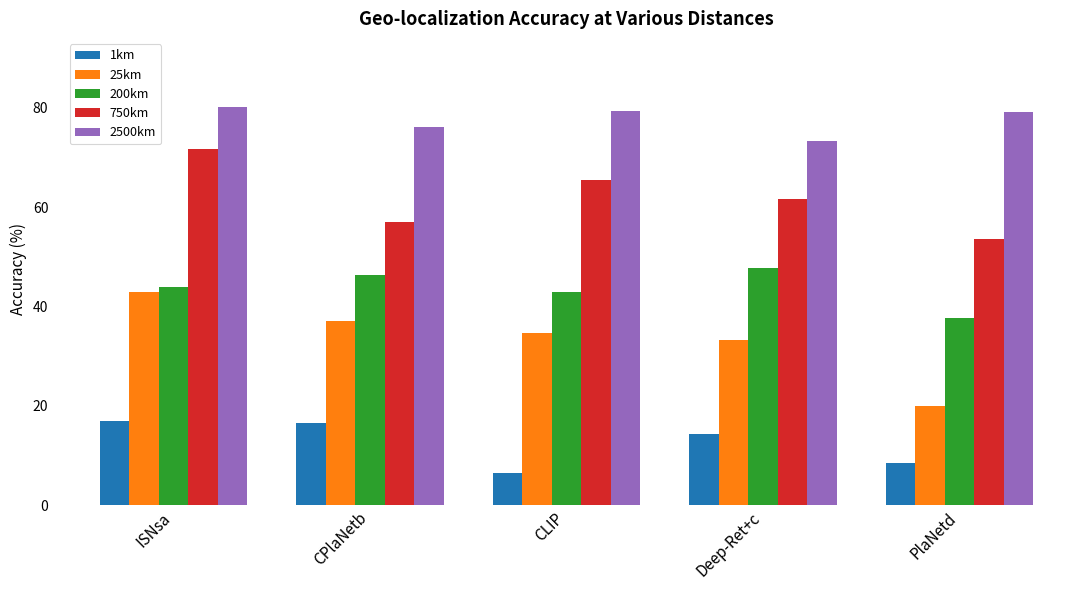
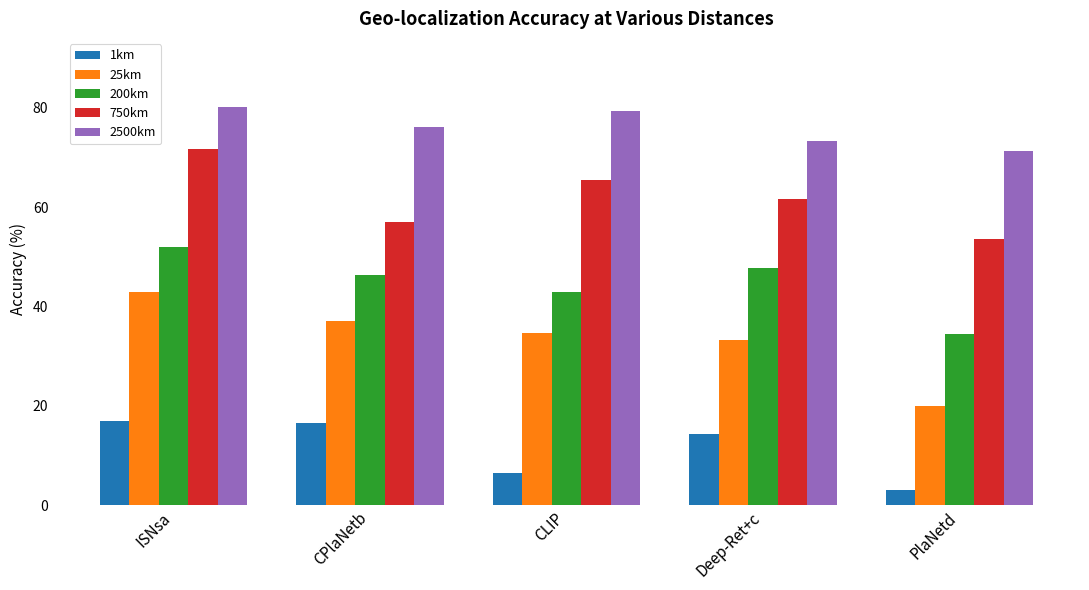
200km, ISNsa: 44 -> 52
1km, PlaNetd: 8 -> 3
200km, PlaNetd: 38 -> 35
2500km, PlaNetd: 79 -> 71
